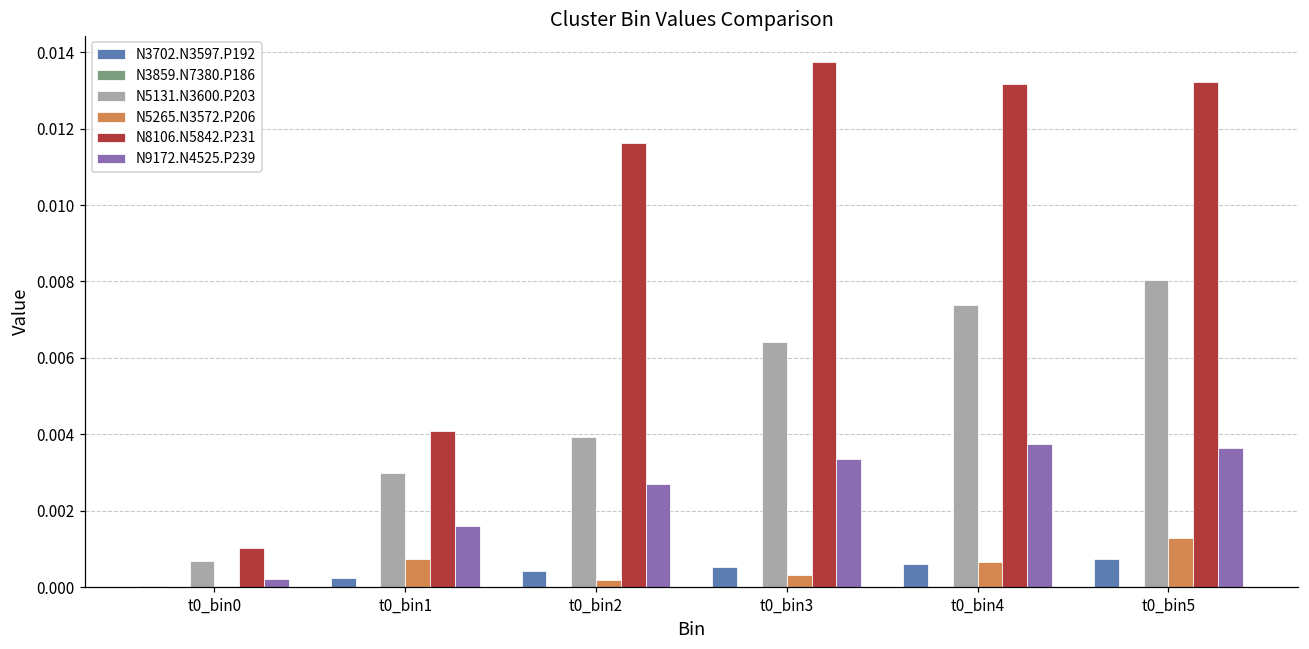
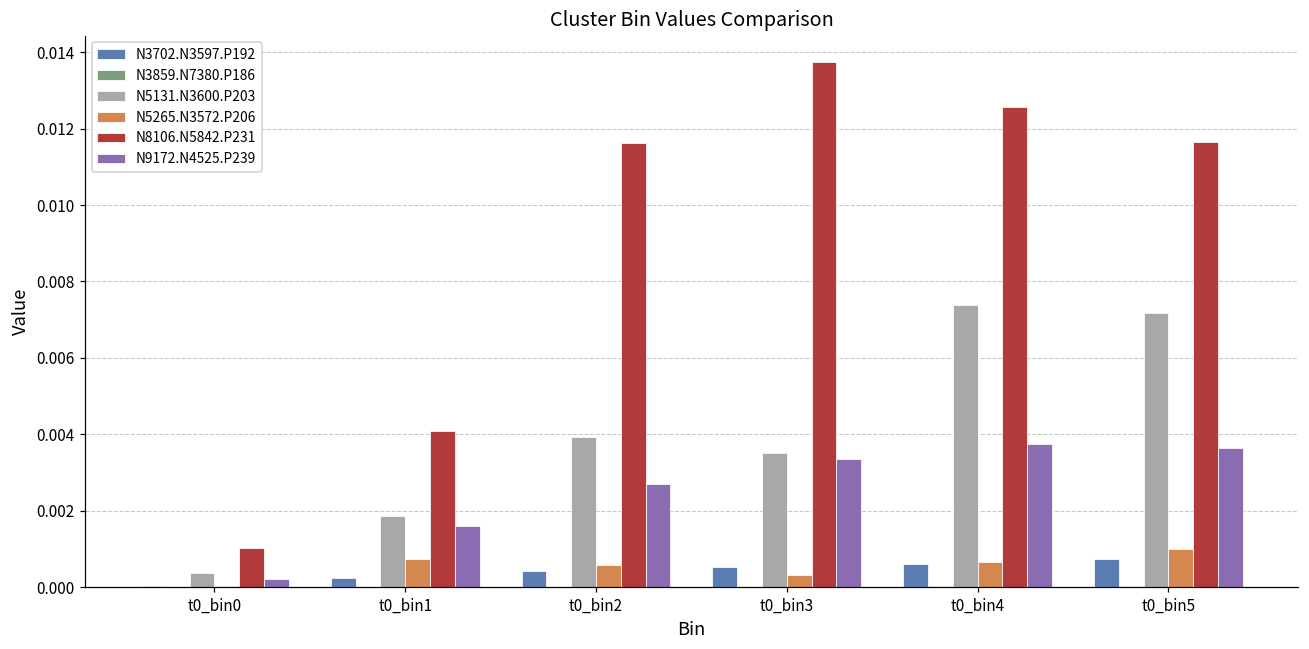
N5131.N3600.P203, t0_bin0: 0.0007 -> 0.0004
N5131.N3600.P203, t0_bin1: 0.0030 -> 0.0019
N5265.N3572.P206, t0_bin2: 0.0002 -> 0.0006
N5131.N3600.P203, t0_bin3: 0.0064 -> 0.0035
N8106.N5842.P231, t0_bin4: 0.0132 -> 0.0126
N5131.N3600.P203, t0_bin5: 0.0080 -> 0.0072
N5265.N3572.P206, t0_bin5: 0.0013 -> 0.0010
N8106.N5842.P231, t0_bin5: 0.0132 -> 0.0116
